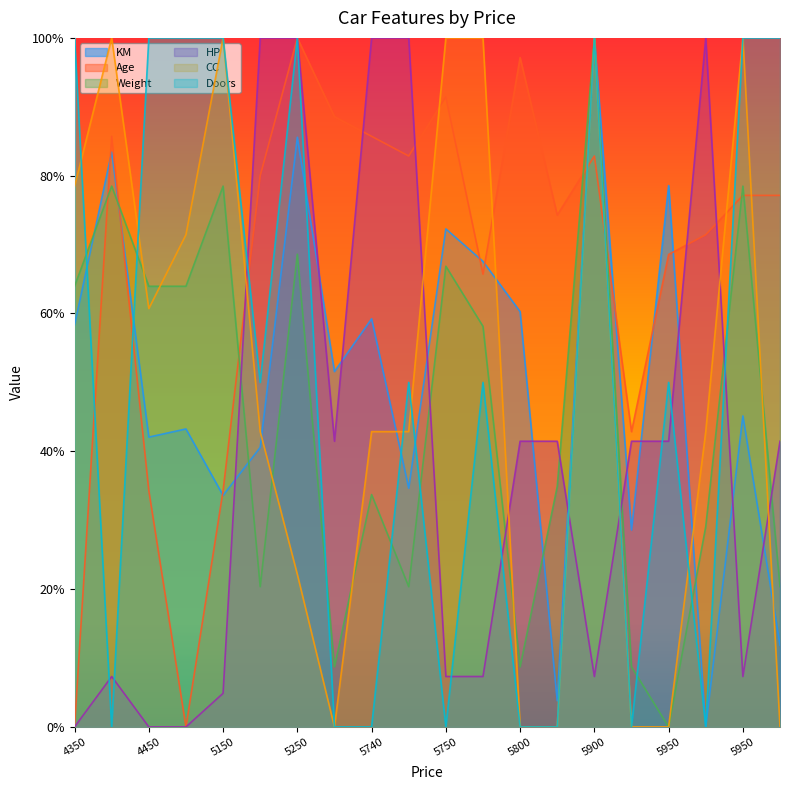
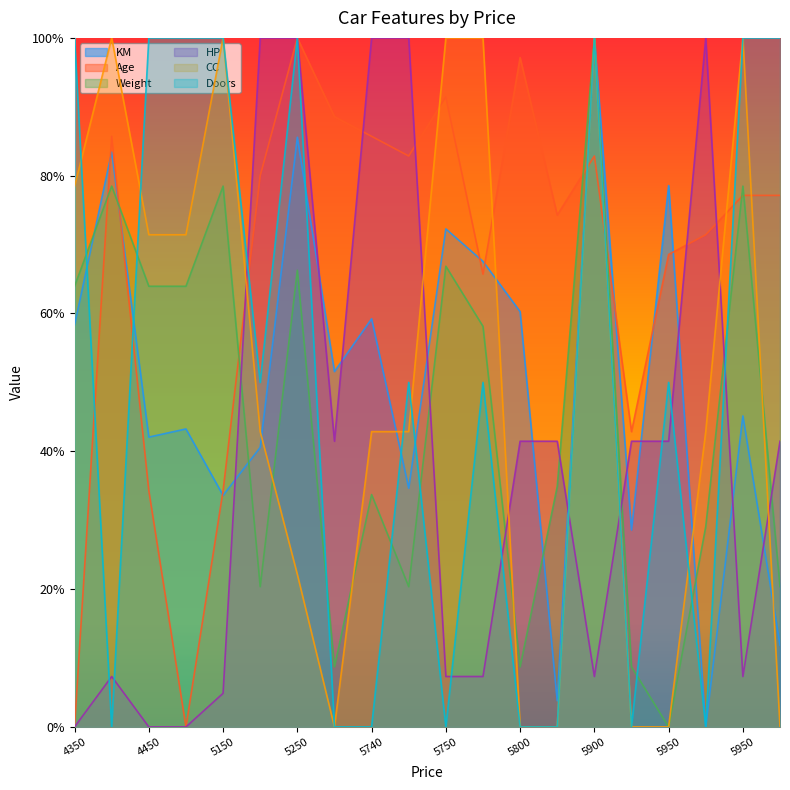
CC, 4450: 61% -> 71%
Weight, 5250: 69% -> 66%
